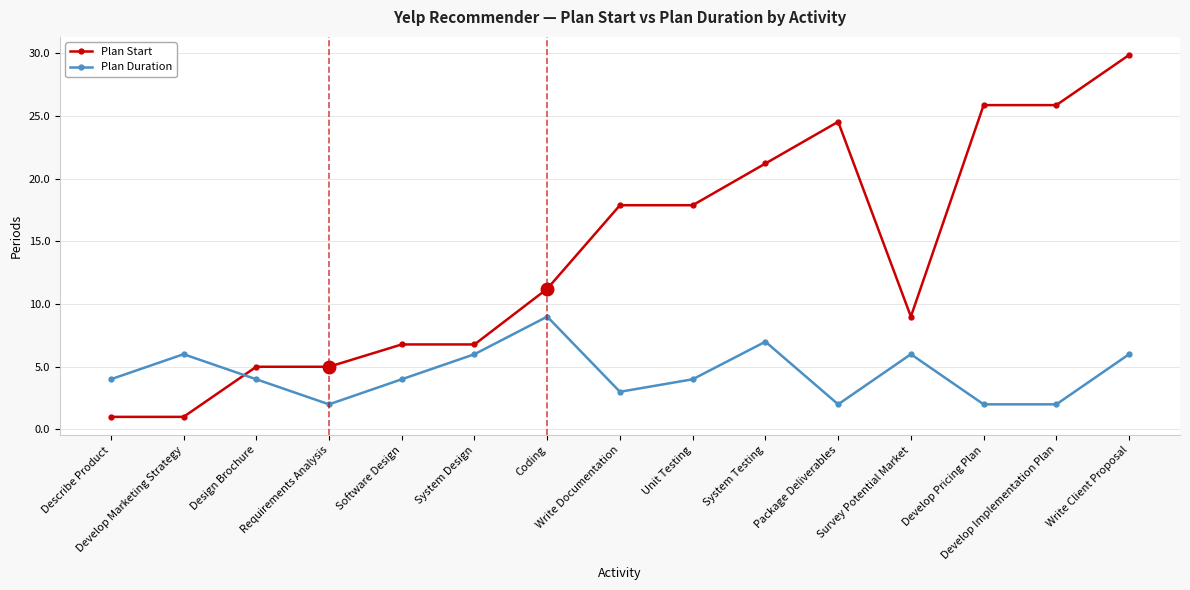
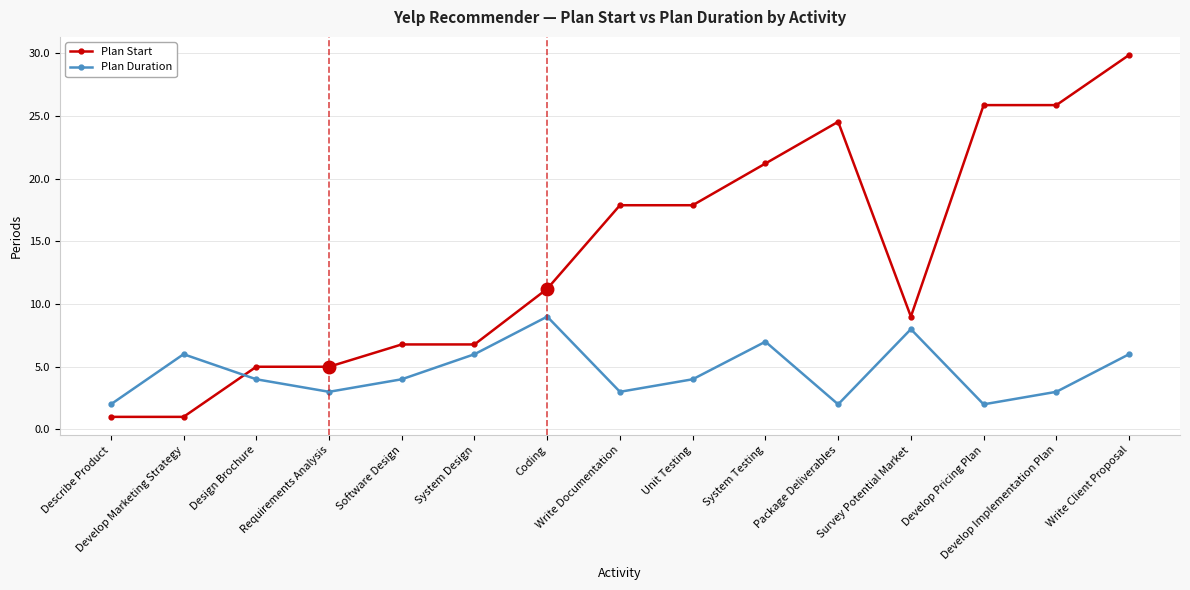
Plan Duration, Describe Product: 4 -> 2
Plan Duration, Requirements Analysis: 2 -> 3
Plan Duration, Survey Potential Market: 6 -> 8
Plan Duration, Develop Implementation Plan: 2 -> 3
